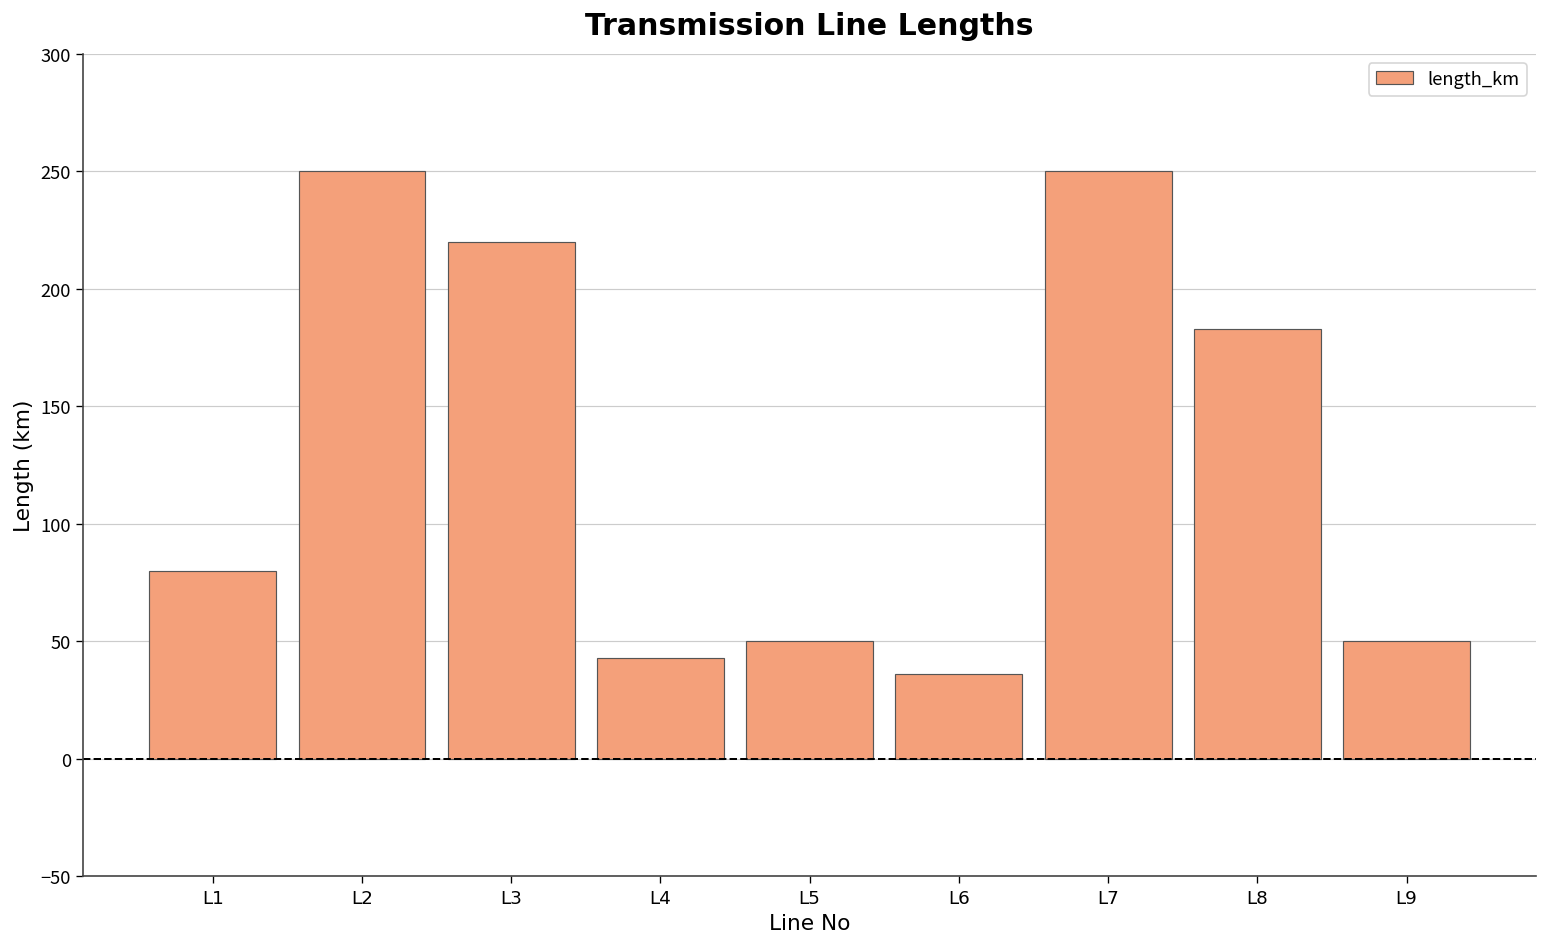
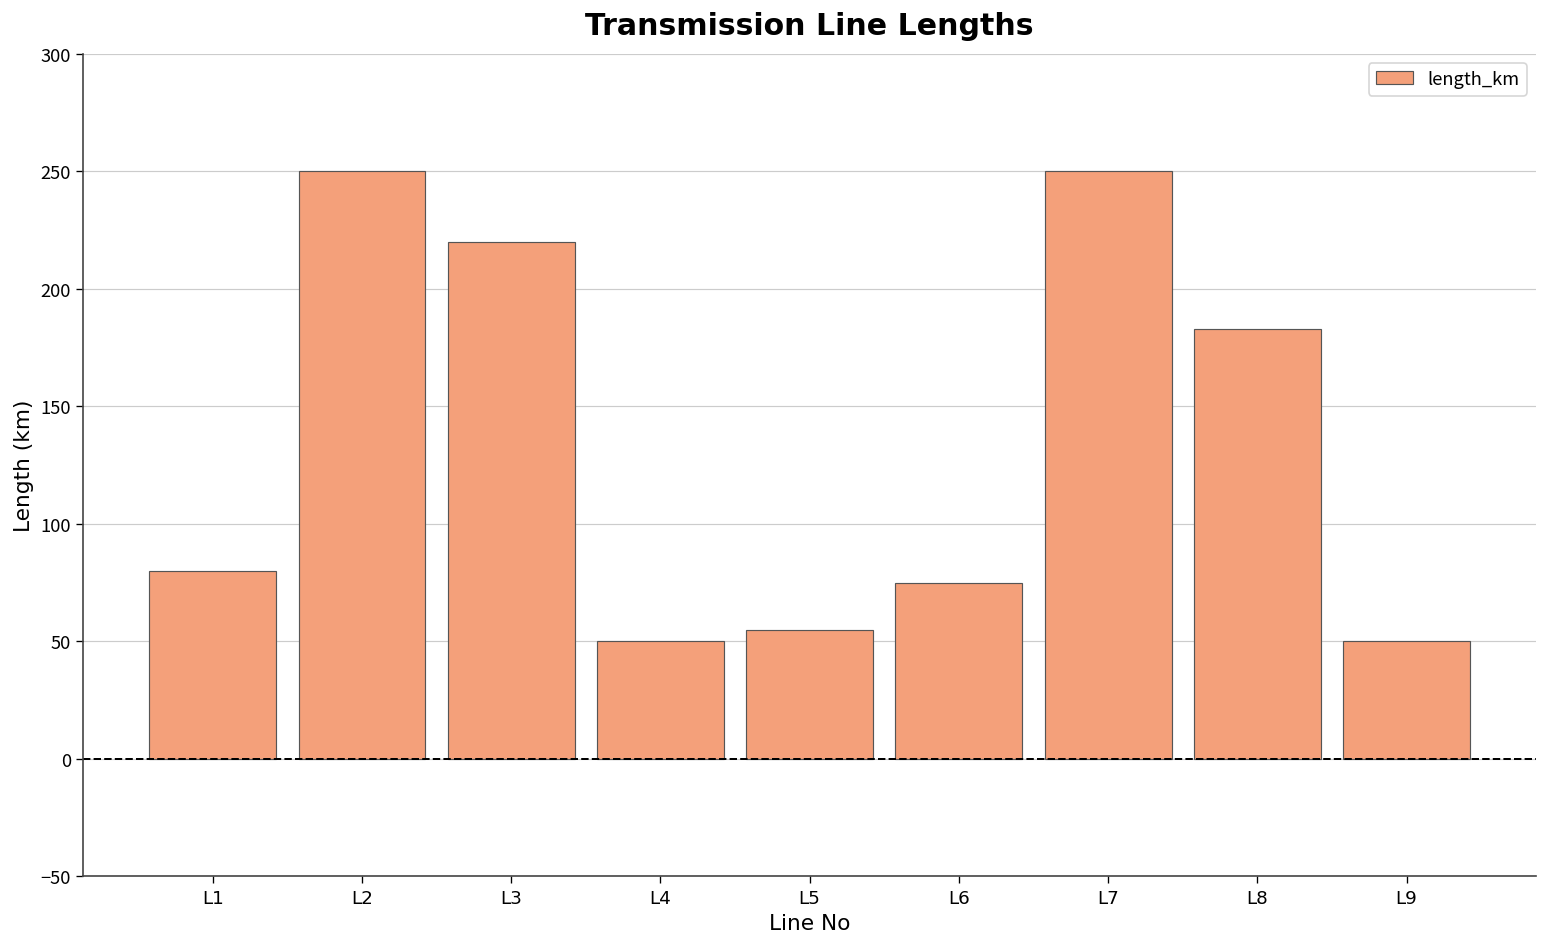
L4: 43 -> 50
L5: 50 -> 55
L6: 36 -> 75
